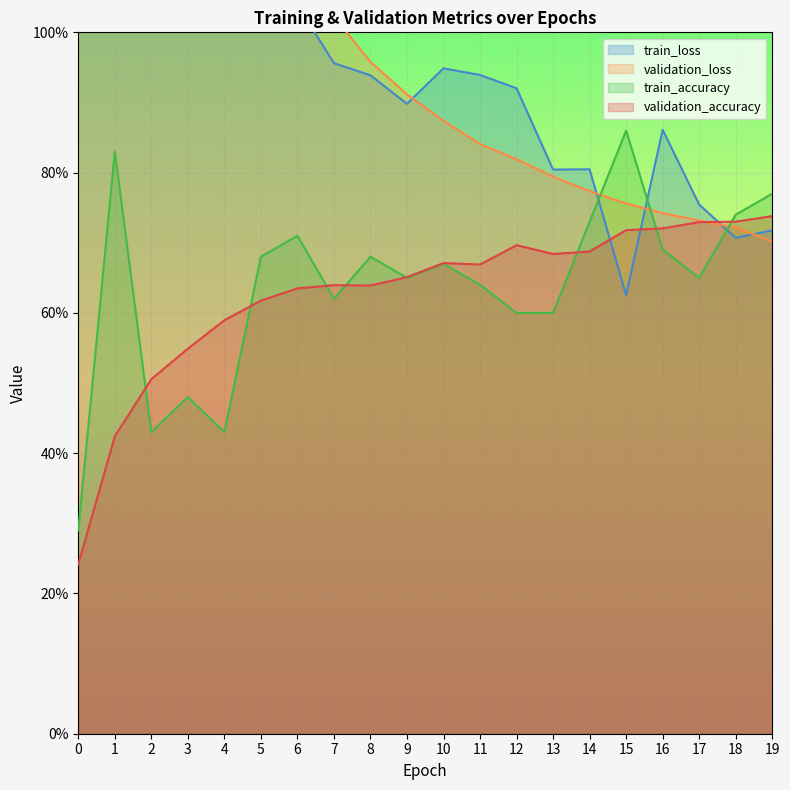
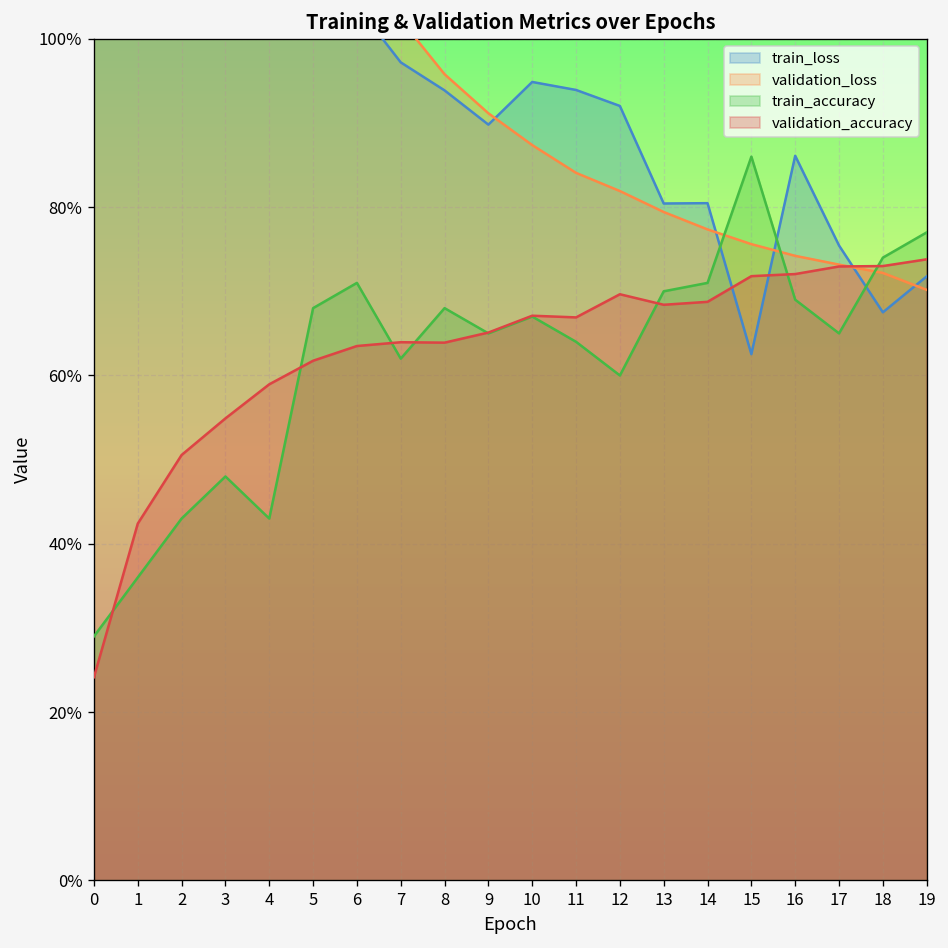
train_accuracy, 1: 83% -> 36%
train_loss, 7: 96% -> 97%
train_accuracy, 13: 60% -> 70%
train_accuracy, 14: 73% -> 71%
train_loss, 18: 71% -> 68%
